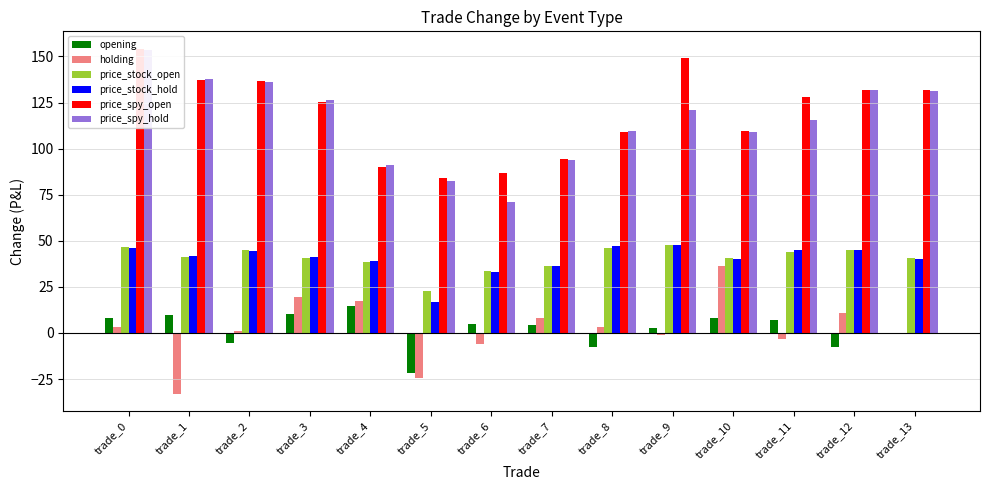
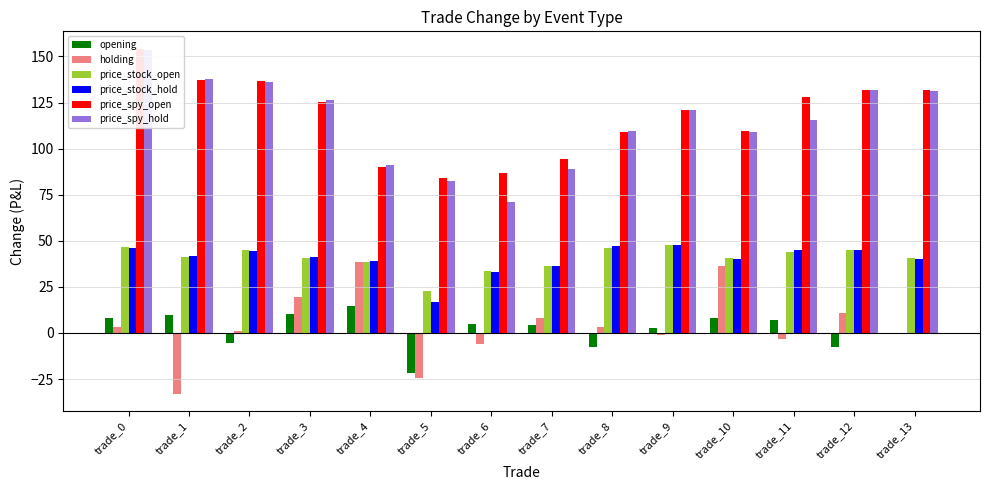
holding, trade_4: 18 -> 39
price_spy_hold, trade_7: 94 -> 89
price_spy_open, trade_9: 149 -> 121
